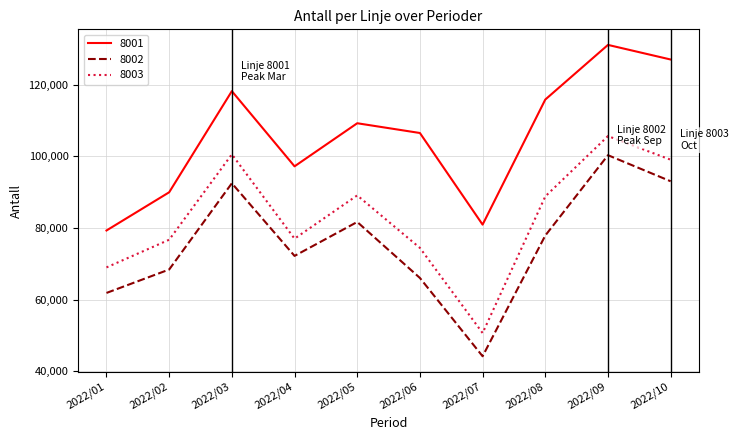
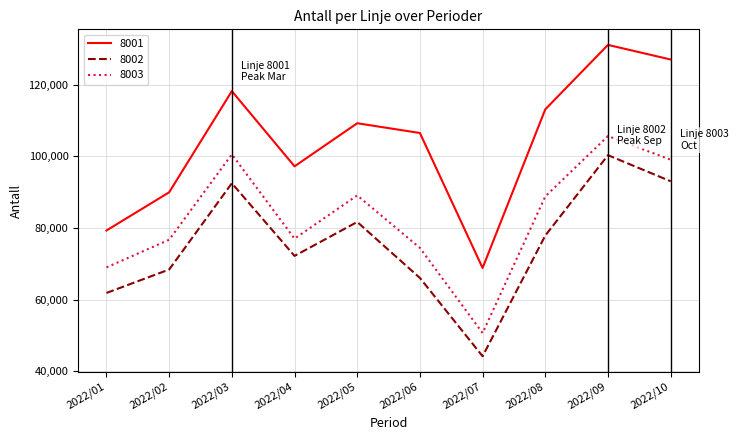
8001, 2022/07: 81,000 -> 69,000
8001, 2022/08: 116,000 -> 113,000
